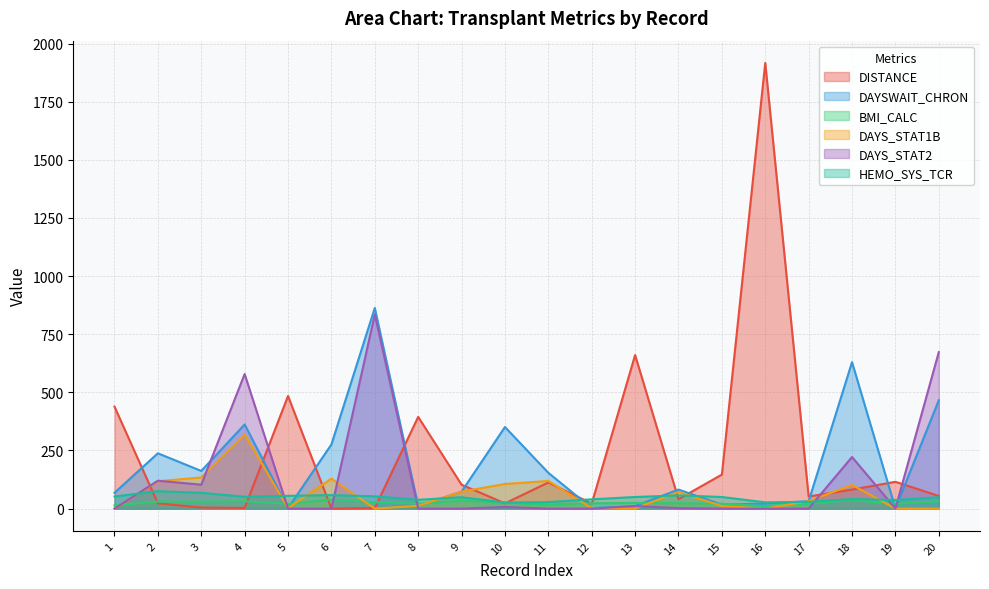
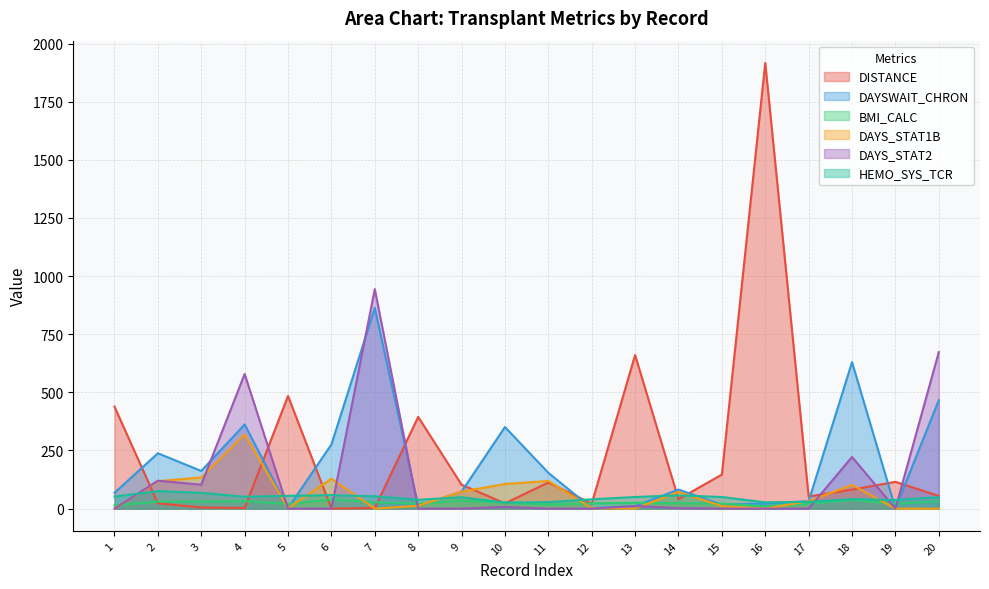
DAYS_STAT2, 7: 840 -> 940
